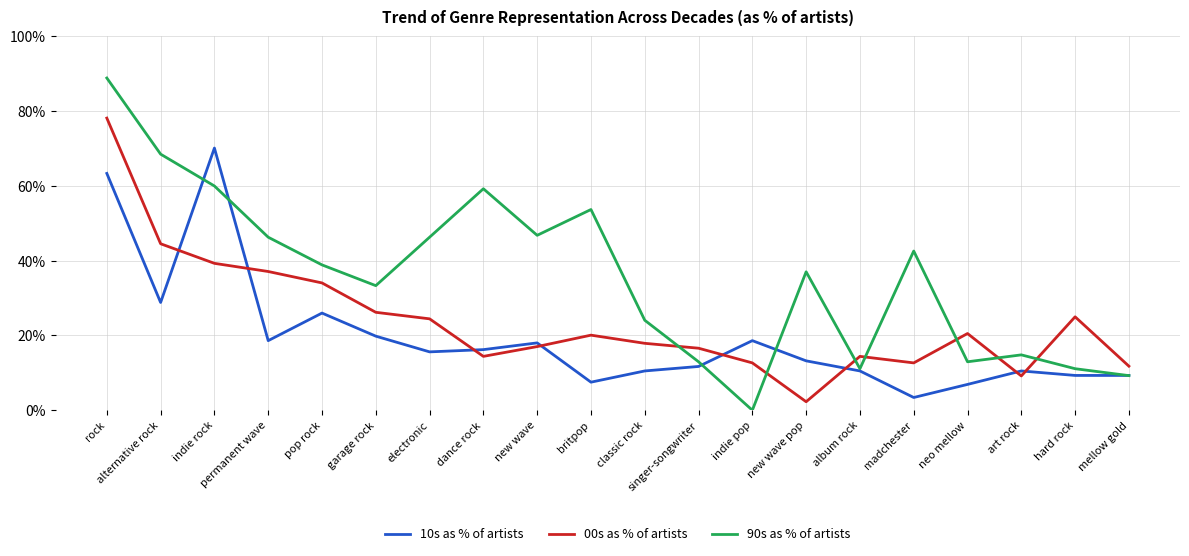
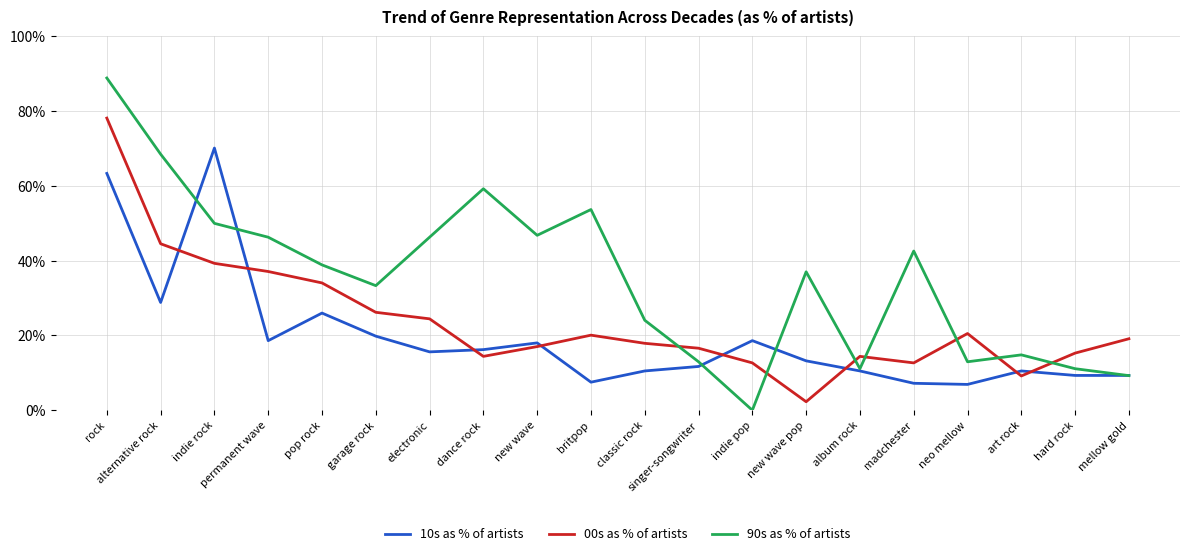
90s as % of artists, indie rock: 60% -> 50%
10s as % of artists, madchester: 3% -> 7%
00s as % of artists, hard rock: 25% -> 15%
00s as % of artists, mellow gold: 12% -> 19%
